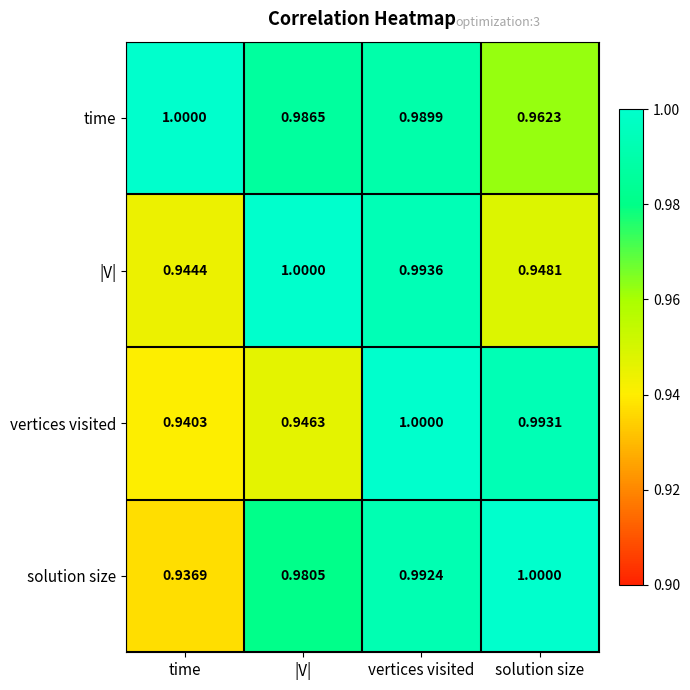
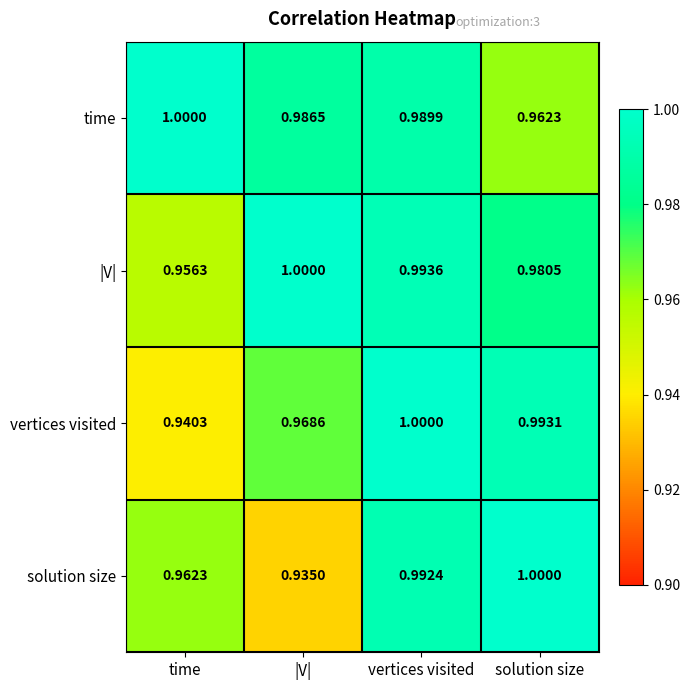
|V|, time: 0.9444 -> 0.9563
|V|, solution size: 0.9481 -> 0.9805
vertices visited, |V|: 0.9463 -> 0.9686
solution size, time: 0.9369 -> 0.9623
solution size, |V|: 0.9805 -> 0.9350
